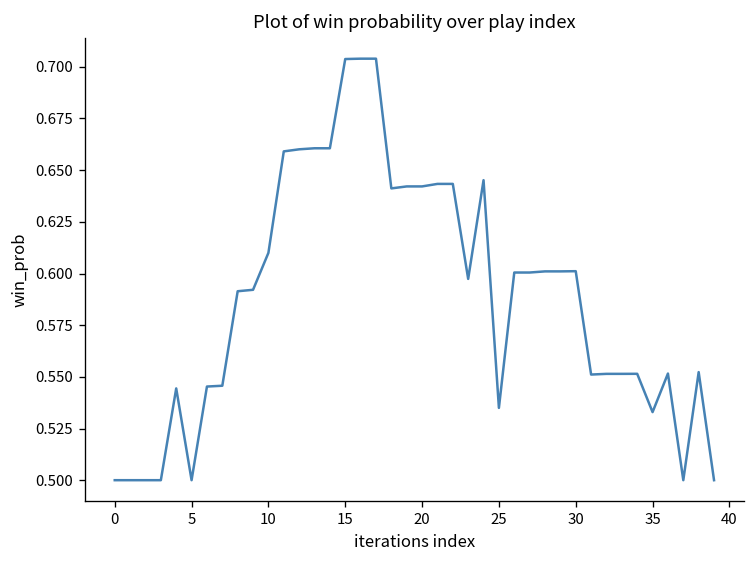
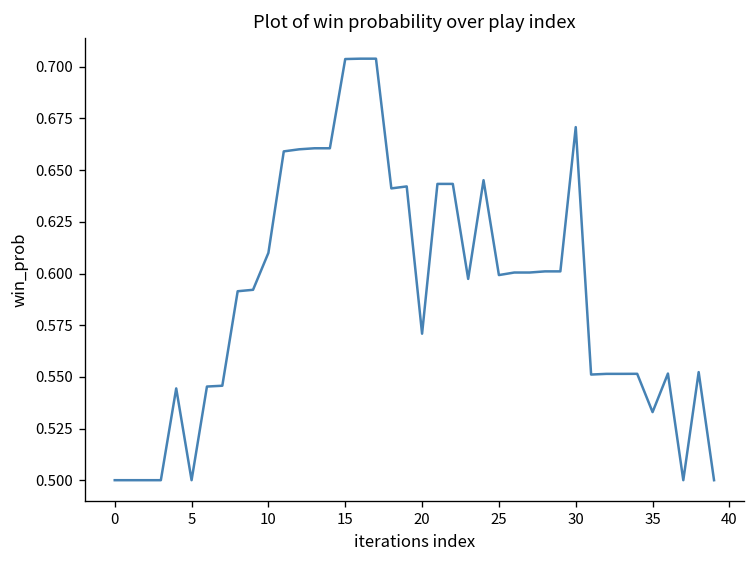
20: 0.642 -> 0.571
25: 0.535 -> 0.599
30: 0.601 -> 0.671
